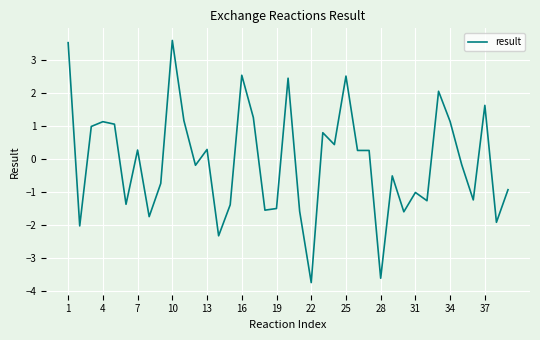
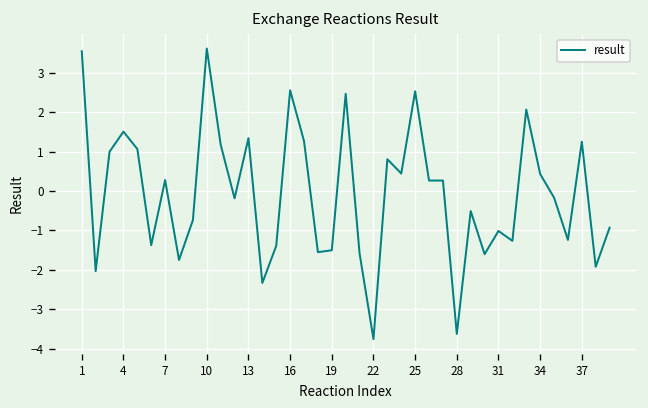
4: 1.1 -> 1.5
13: 0.3 -> 1.3
34: 1.1 -> 0.4
37: 1.6 -> 1.2
